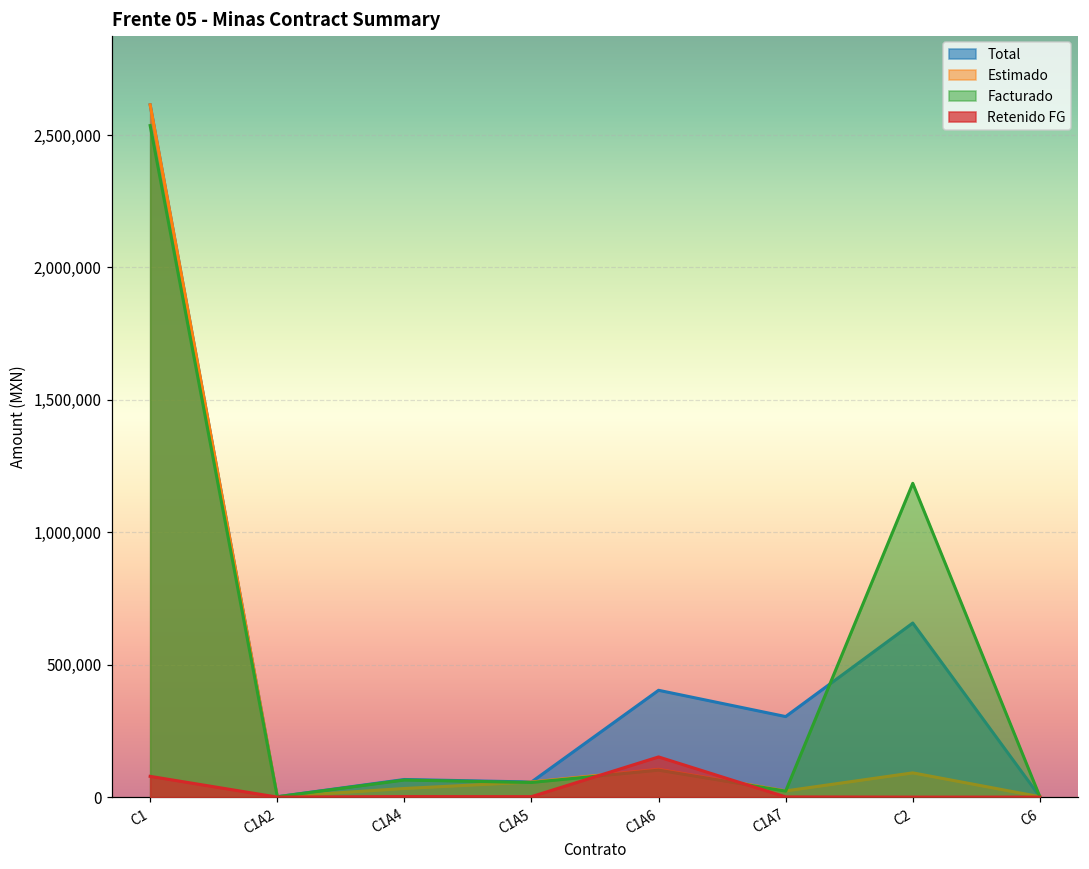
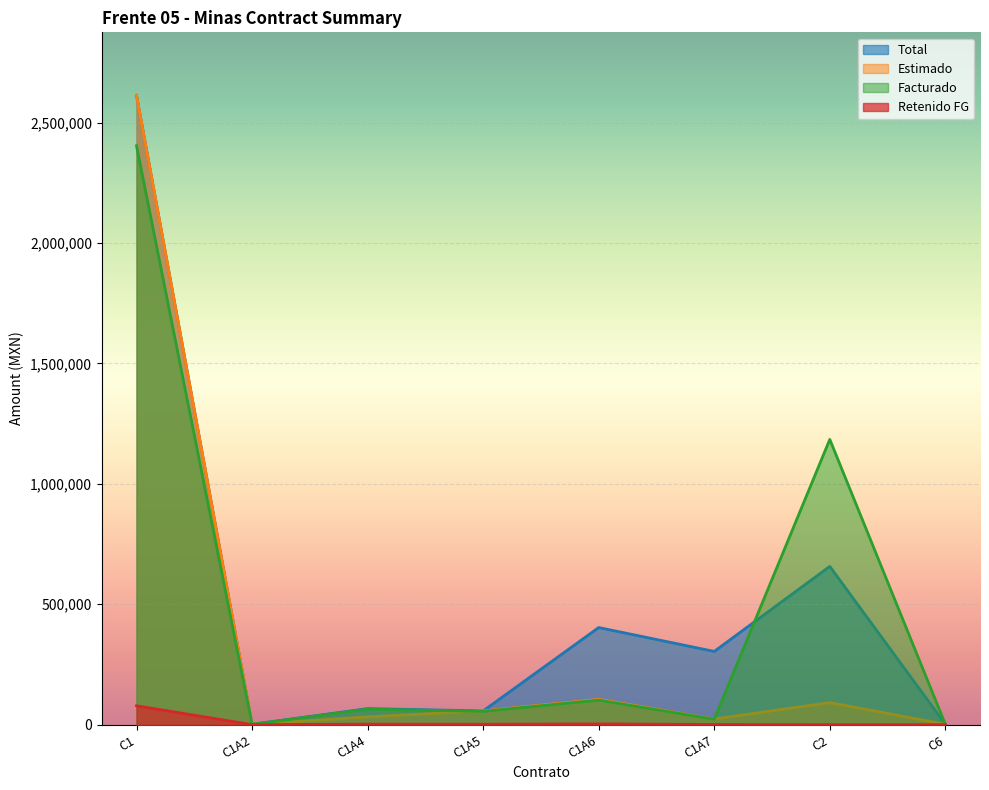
Facturado, C1: 2,540,000 -> 2,400,000
Retenido FG, C1A6: 150,000 -> 0
